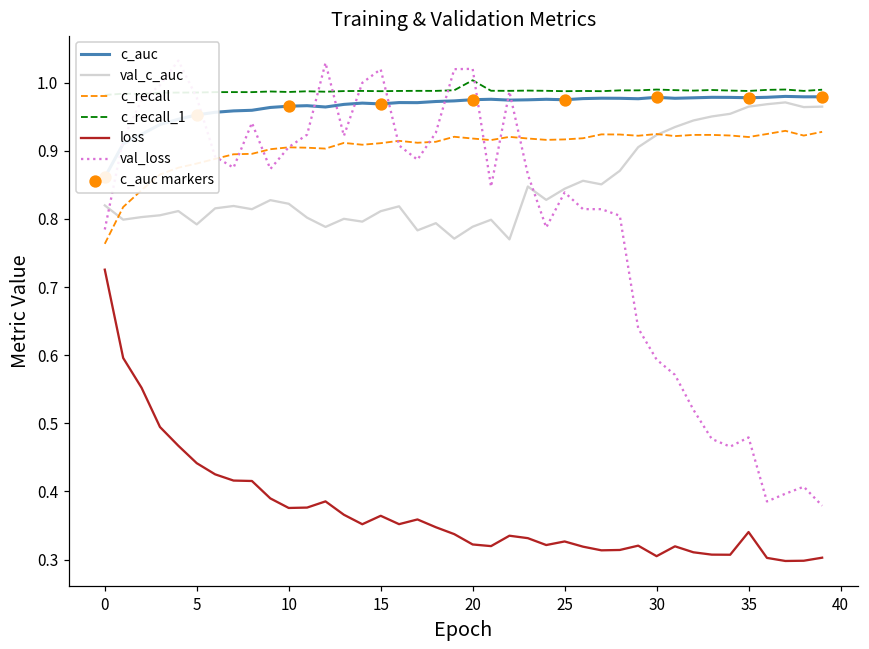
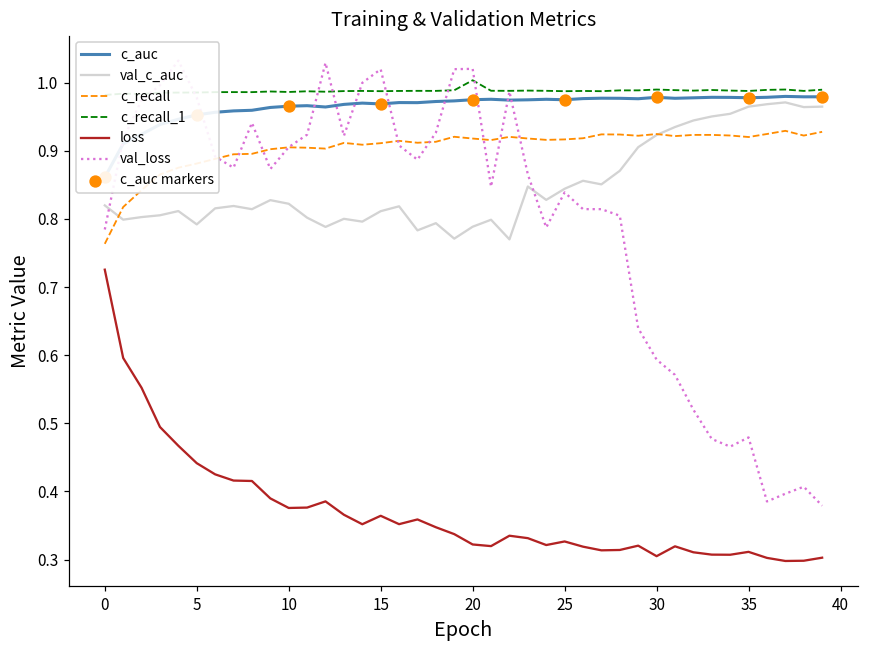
loss, 35: 0.34 -> 0.31
